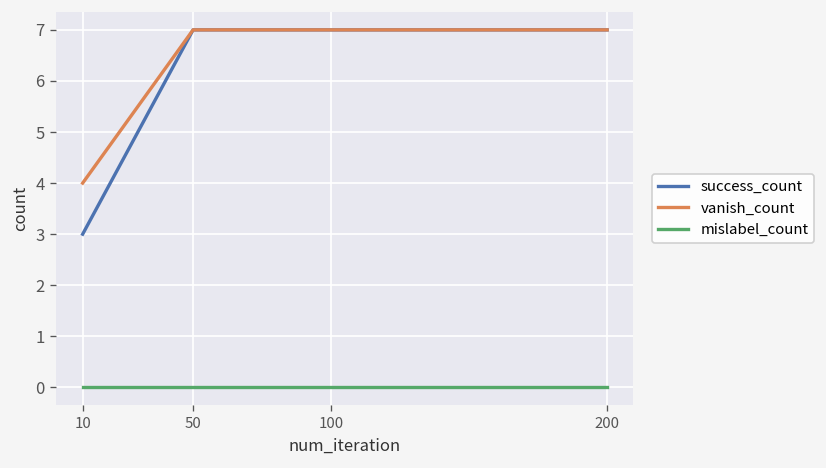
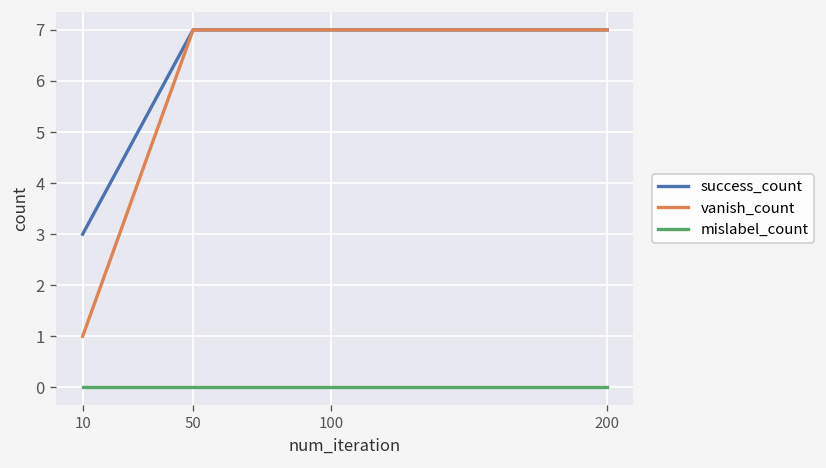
vanish_count, 10: 4 -> 1
